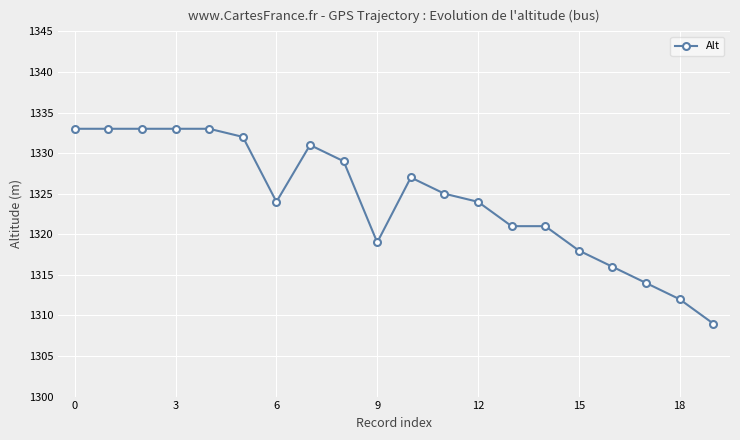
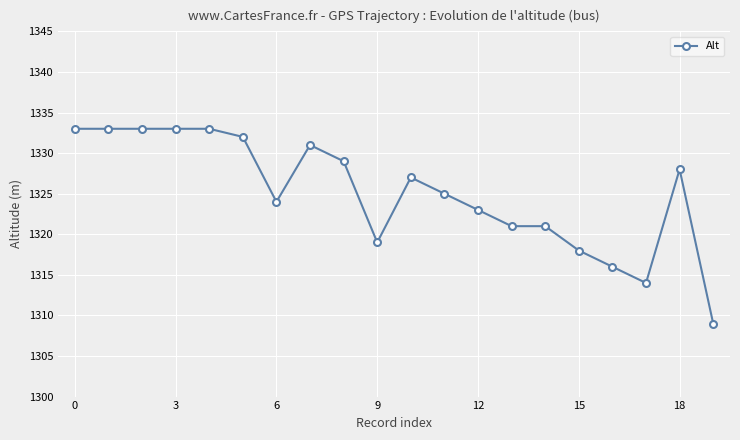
12: 1324 -> 1323
18: 1312 -> 1328
